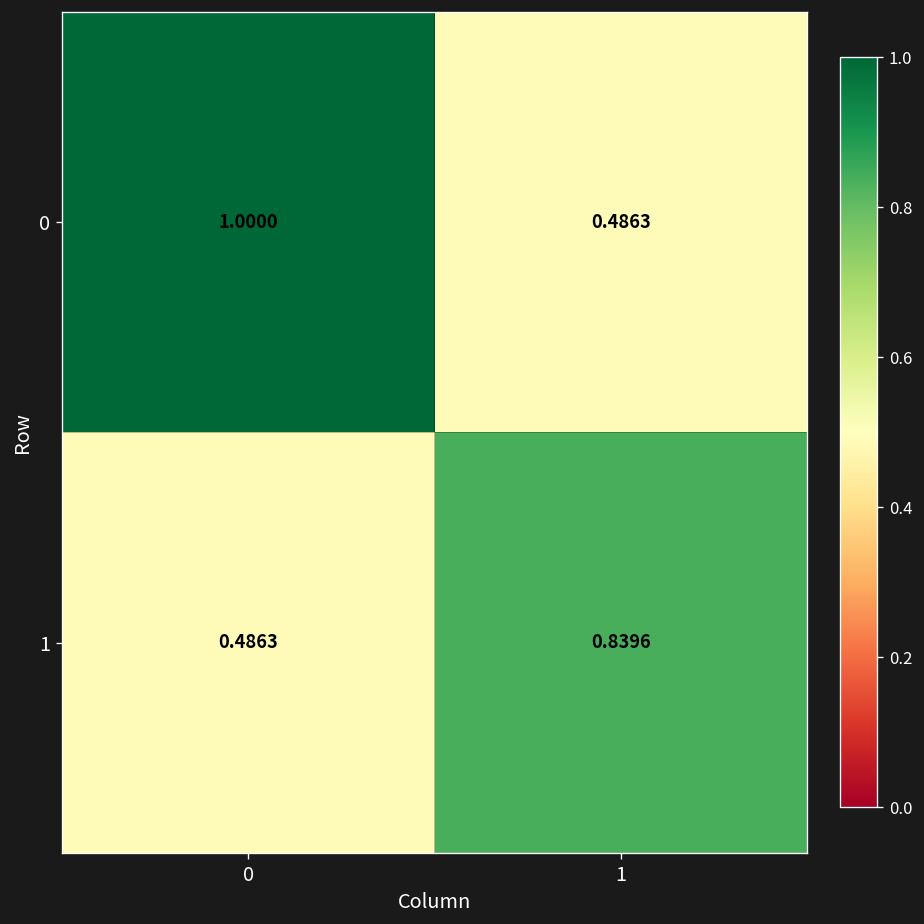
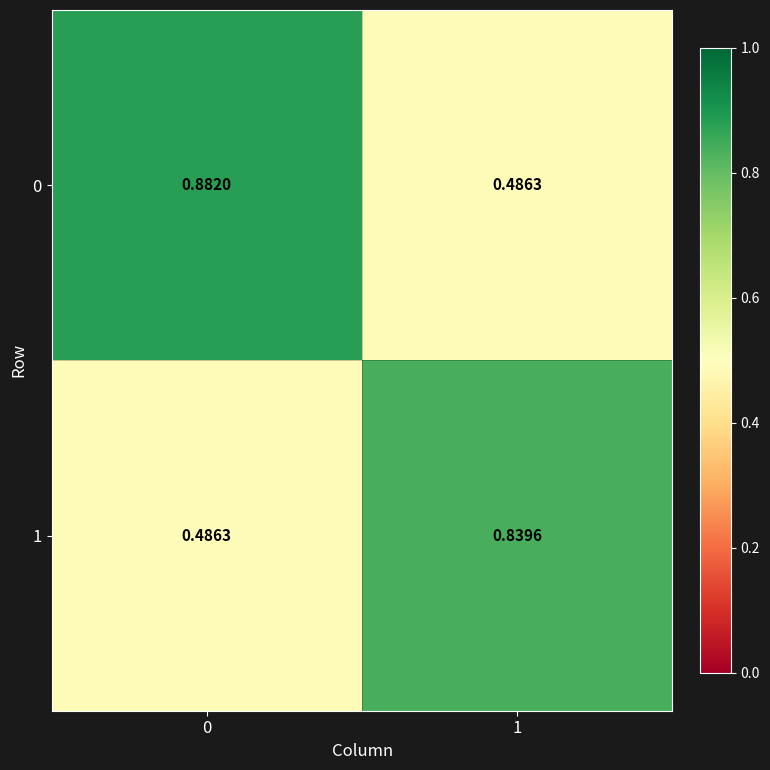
0, 0: 1.0000 -> 0.8820
